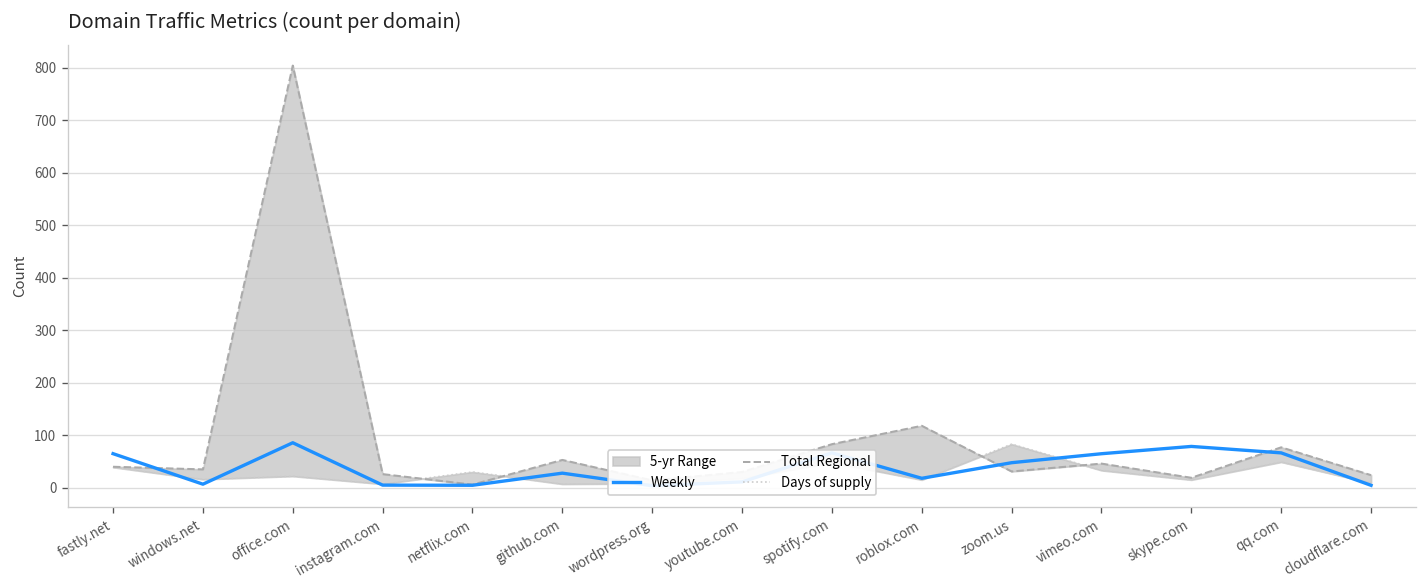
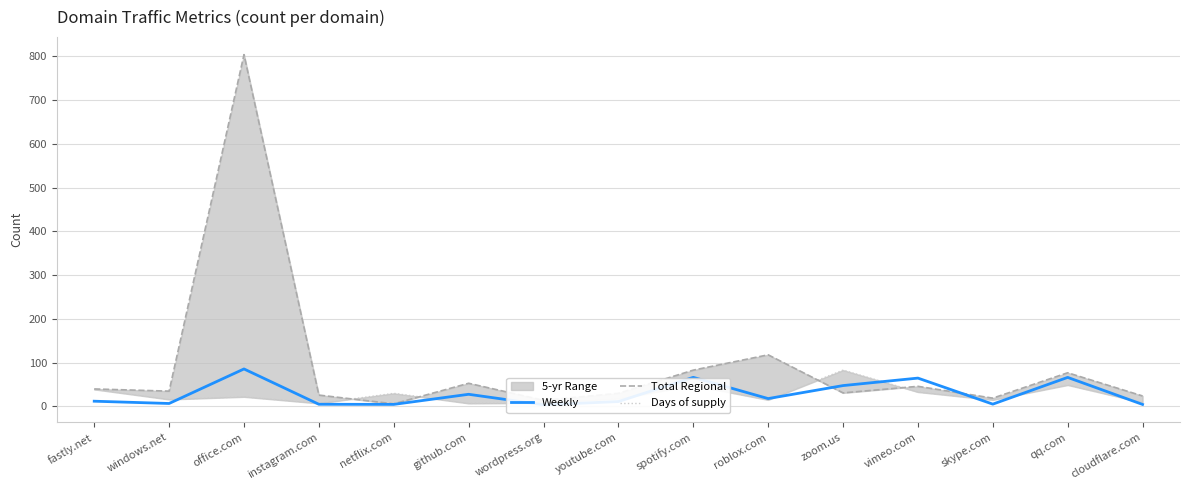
Weekly, fastly.net: 60 -> 10
Weekly, skype.com: 80 -> 10
